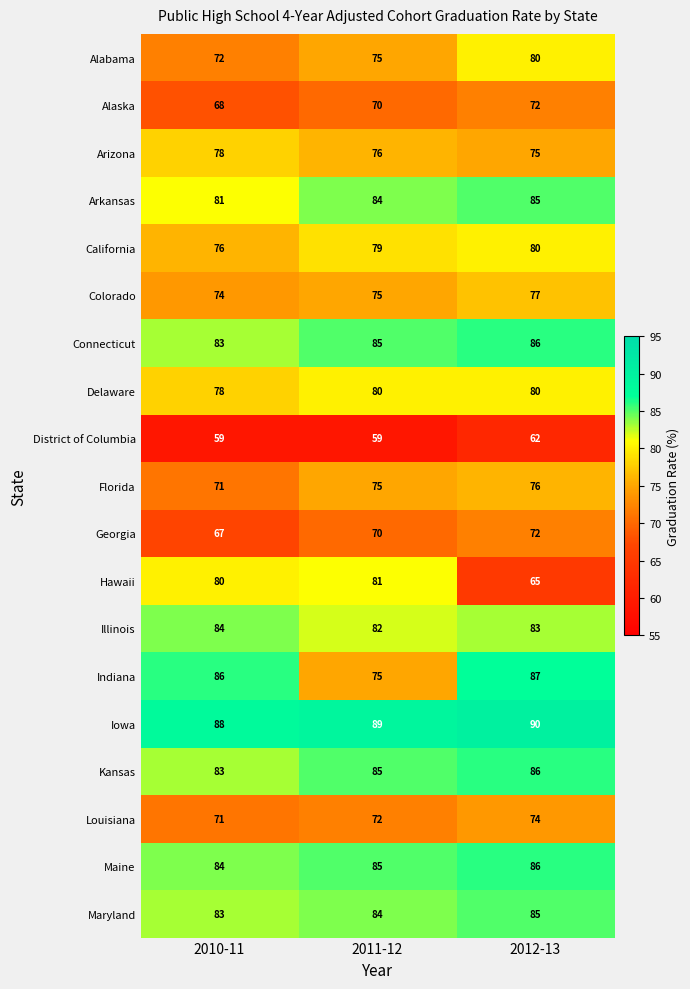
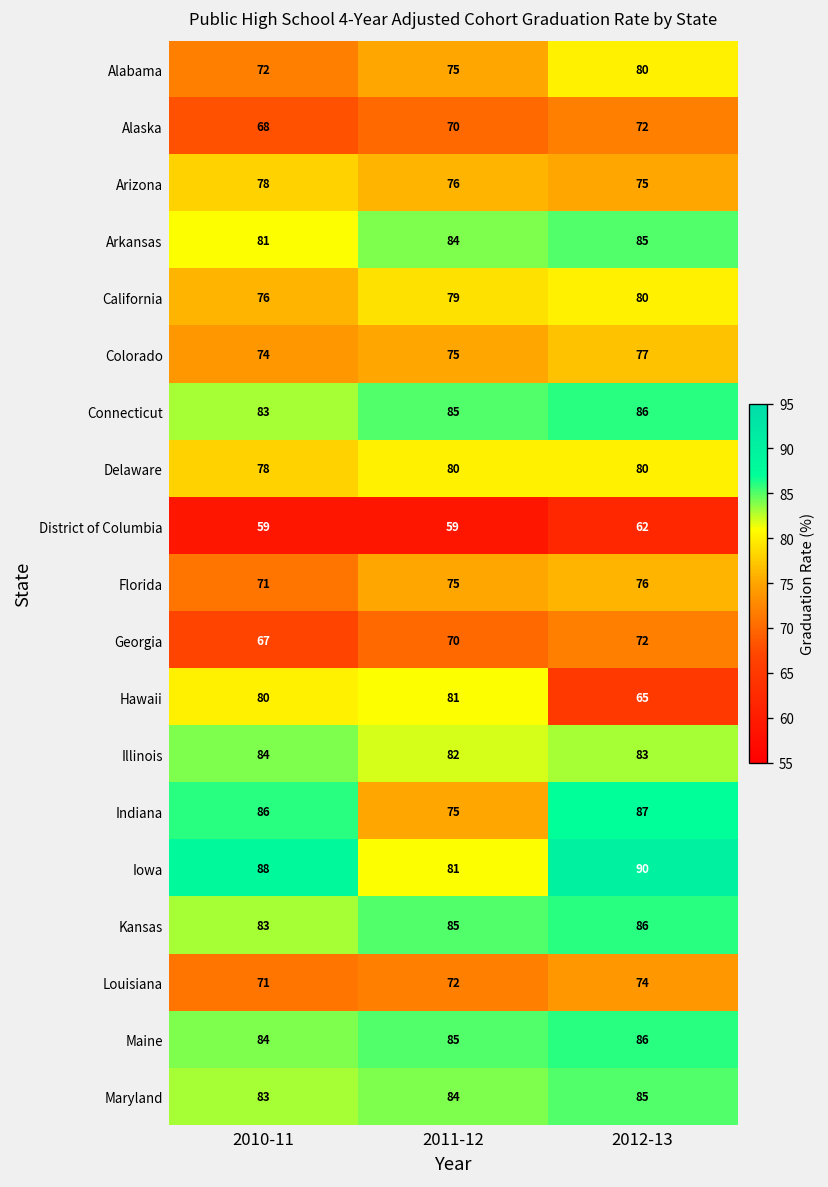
Iowa, 2011-12: 89 -> 81
